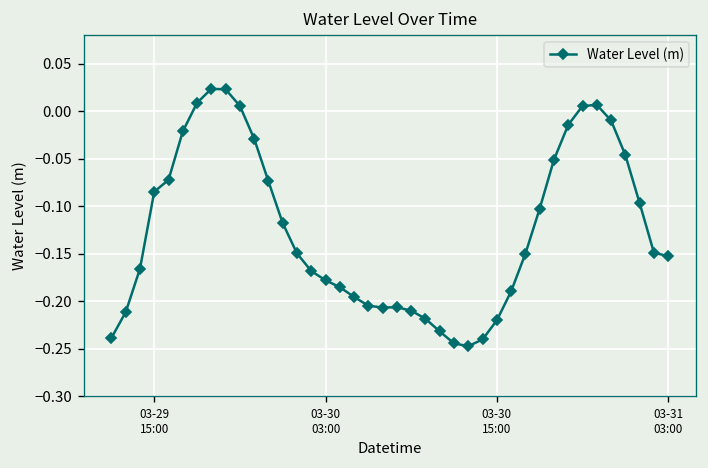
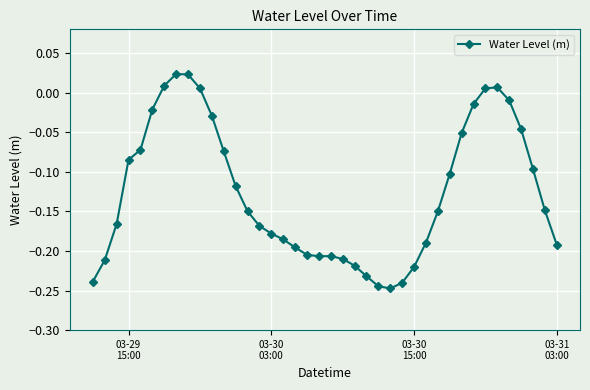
03-31 03:00: -0.15 -> -0.19
